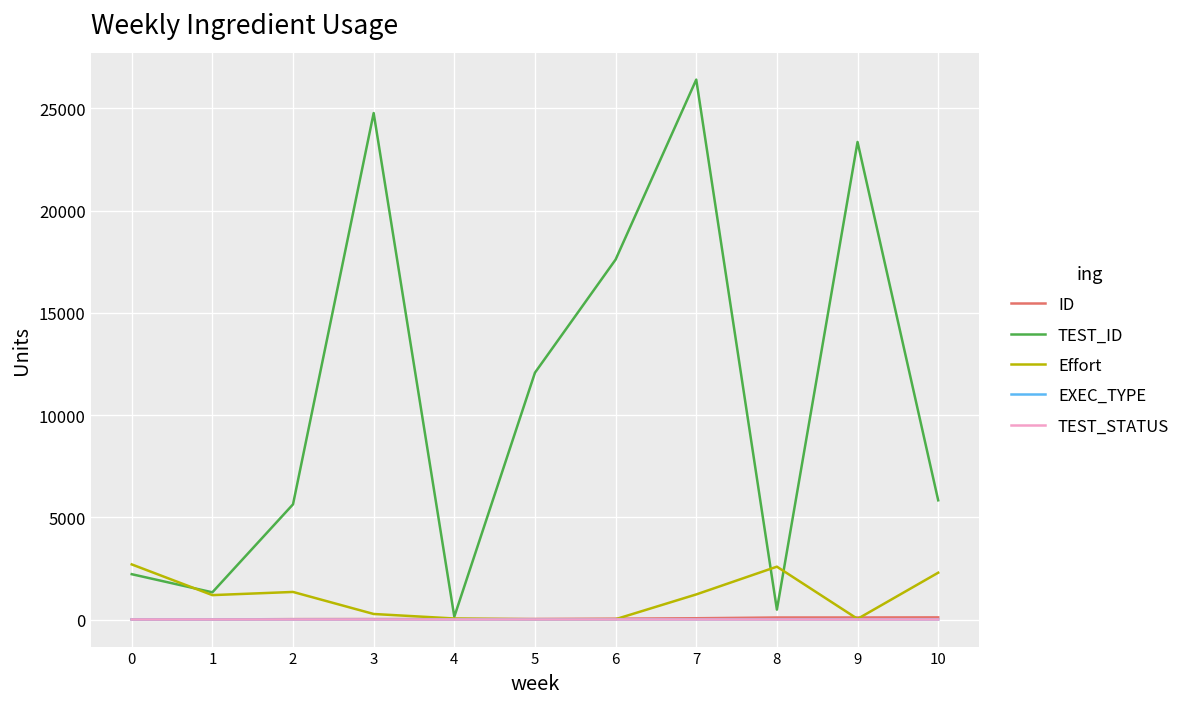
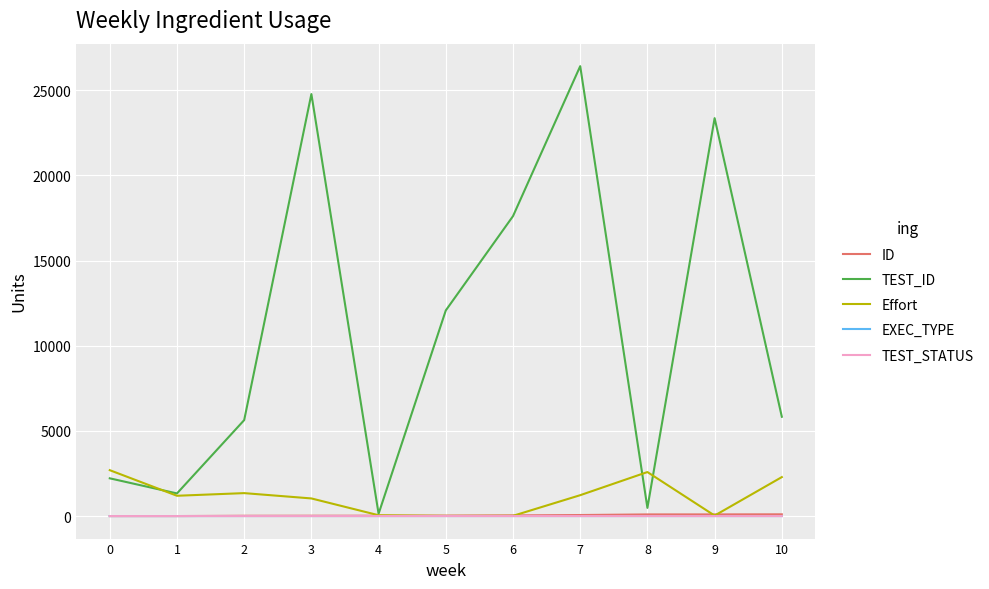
Effort, 3: 300 -> 1000
